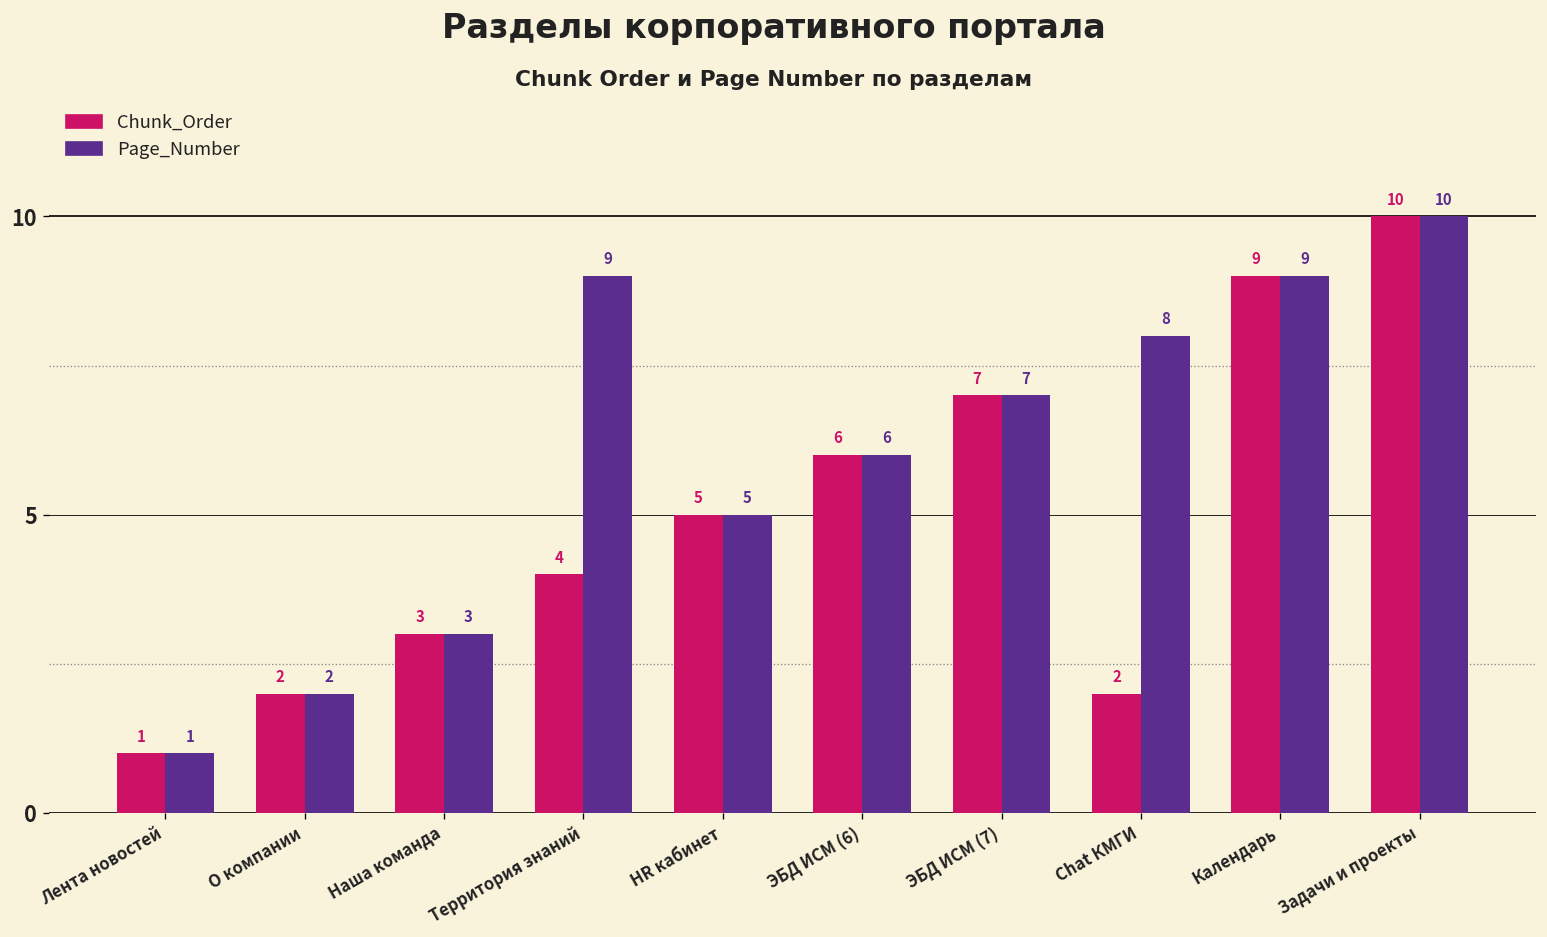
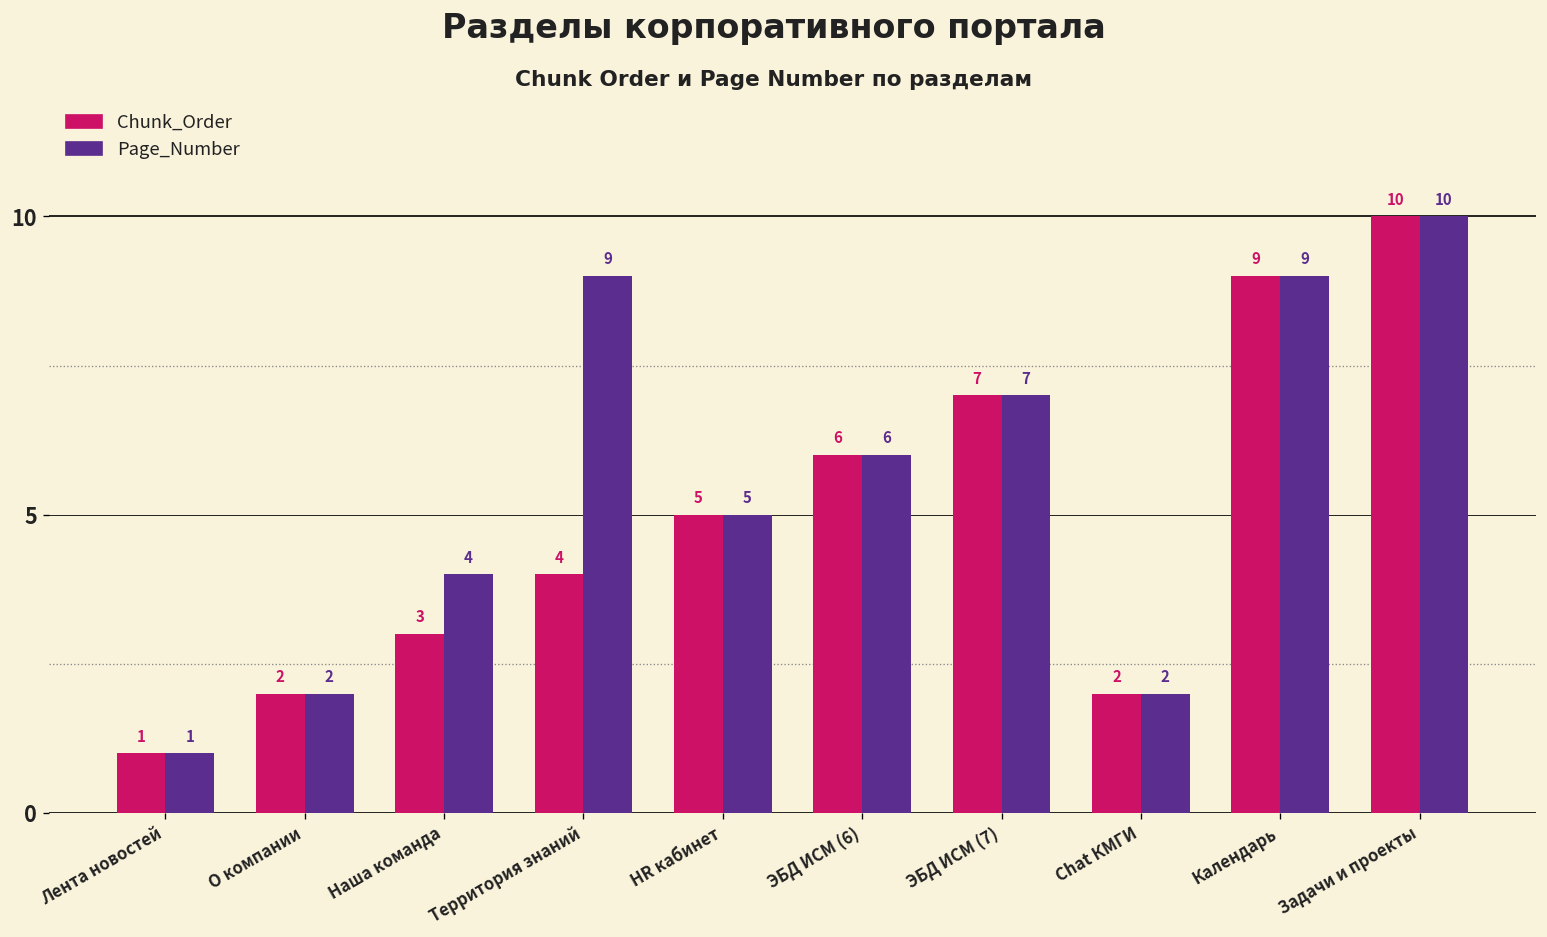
Page_Number, Наша команда: 3 -> 4
Page_Number, Chat КМГИ: 8 -> 2
